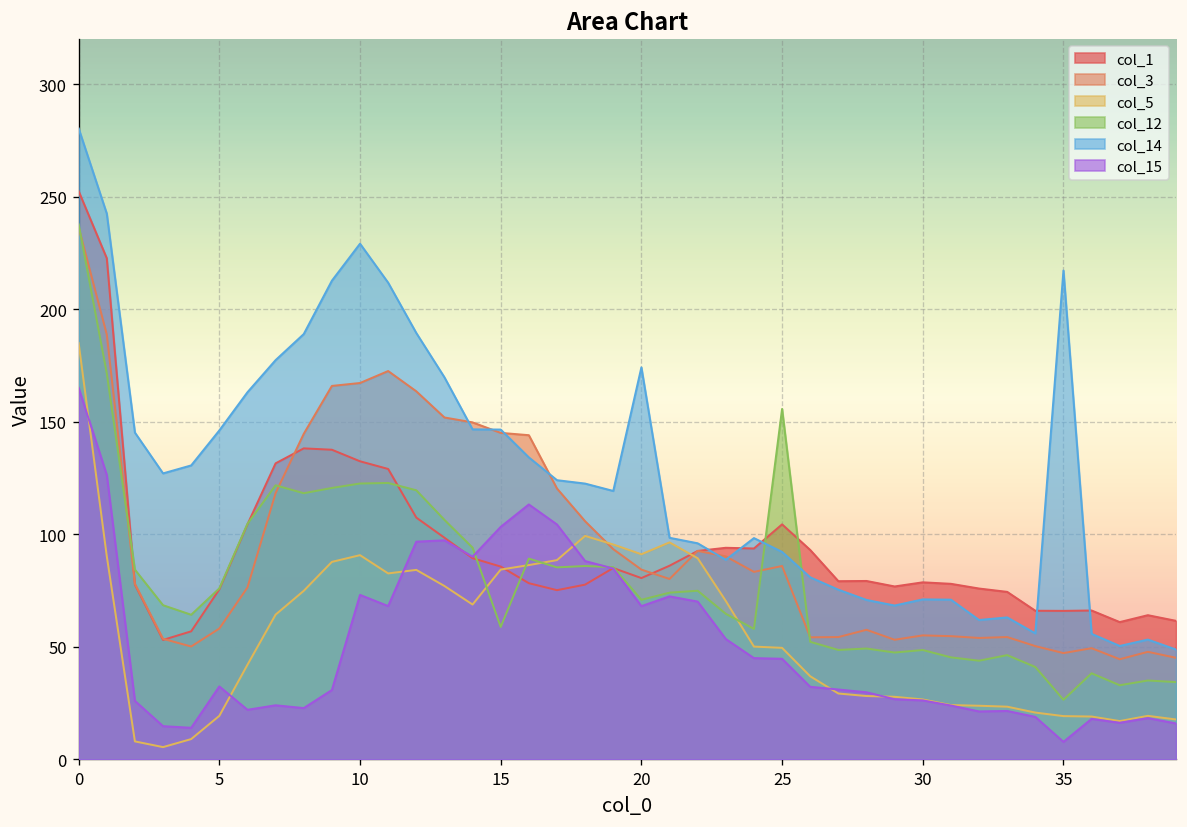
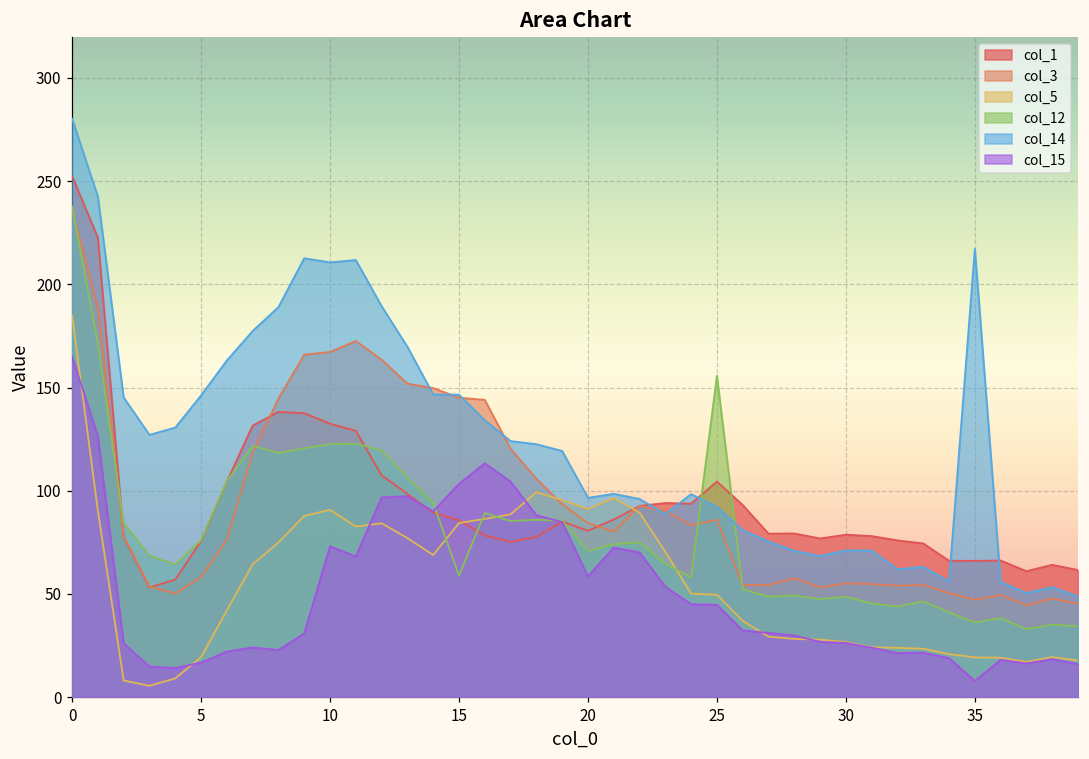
col_15, 5: 32 -> 17
col_14, 10: 229 -> 211
col_14, 20: 174 -> 97
col_15, 20: 68 -> 58
col_12, 35: 27 -> 36
